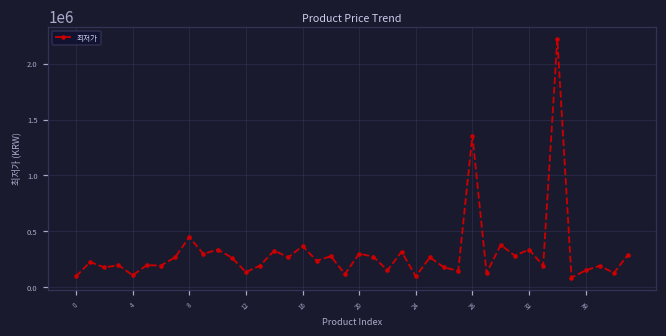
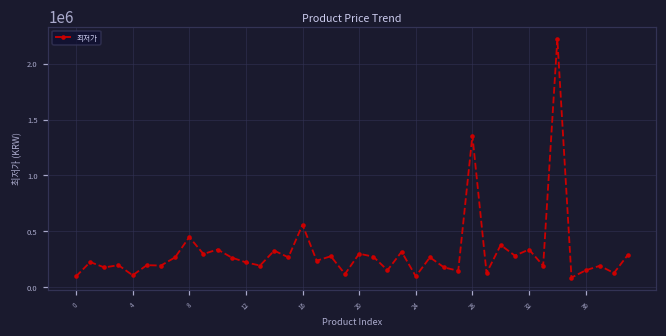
12: 140000 -> 220000
16: 370000 -> 560000
